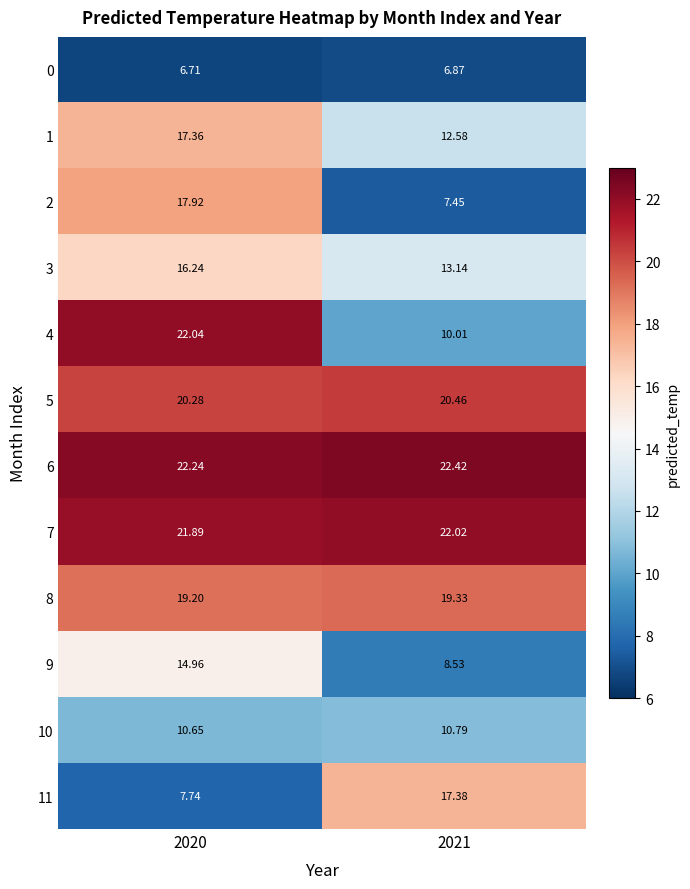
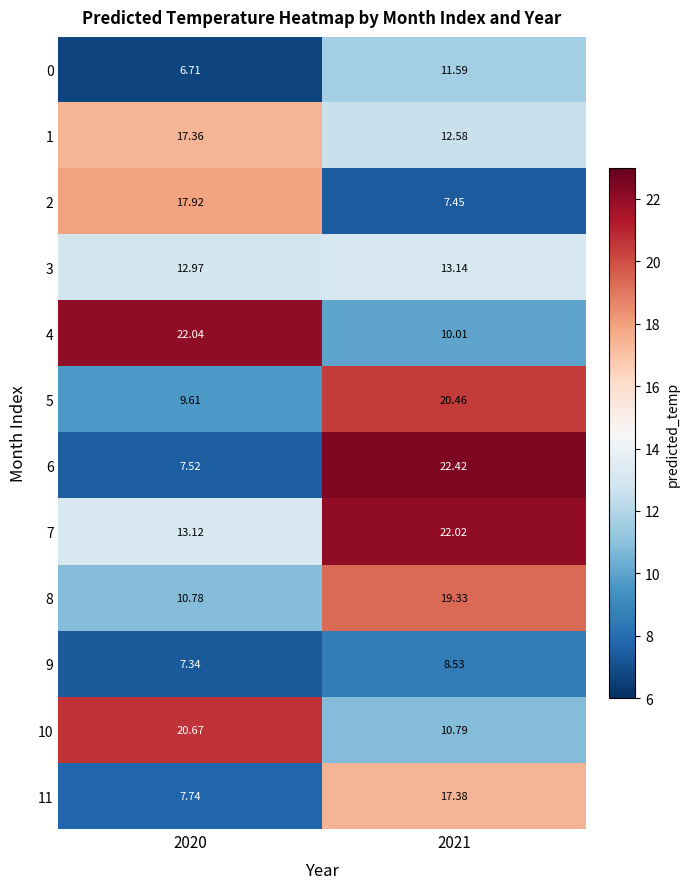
0, 2021: 6.87 -> 11.59
3, 2020: 16.24 -> 12.97
5, 2020: 20.28 -> 9.61
6, 2020: 22.24 -> 7.52
7, 2020: 21.89 -> 13.12
8, 2020: 19.20 -> 10.78
9, 2020: 14.96 -> 7.34
10, 2020: 10.65 -> 20.67
